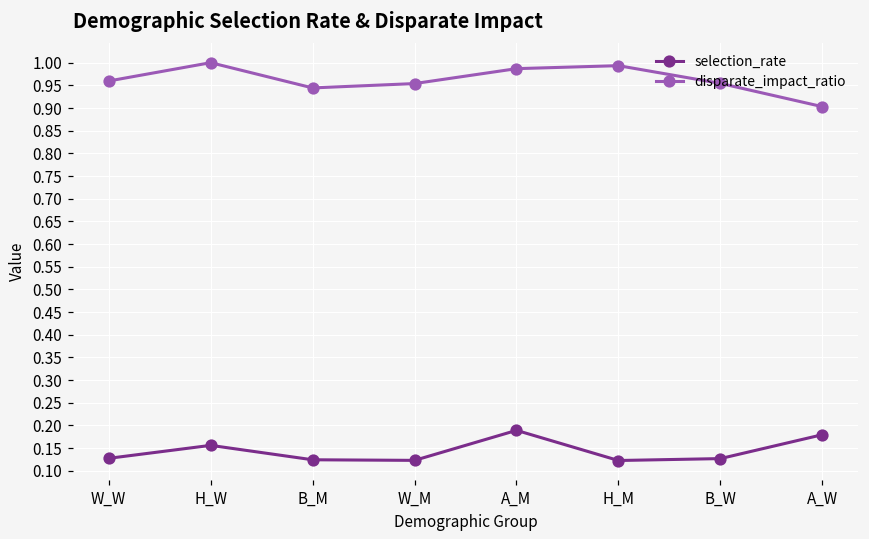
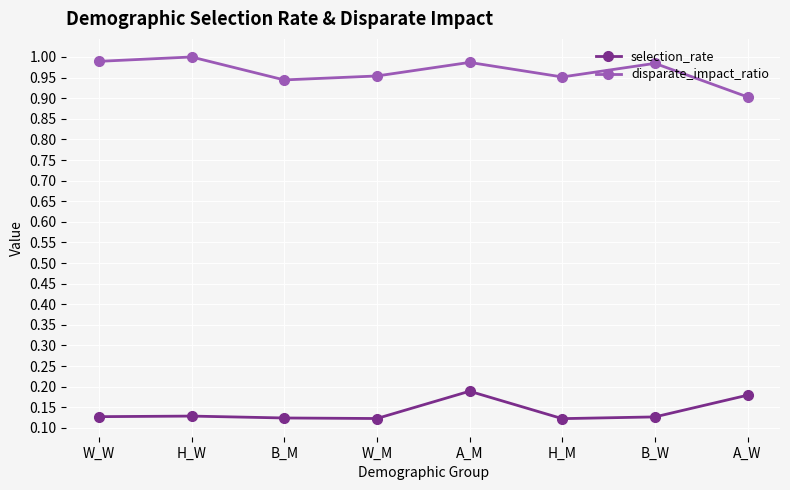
disparate_impact_ratio, W_W: 0.96 -> 0.99
selection_rate, H_W: 0.16 -> 0.13
disparate_impact_ratio, H_M: 0.99 -> 0.95
disparate_impact_ratio, B_W: 0.95 -> 0.98
